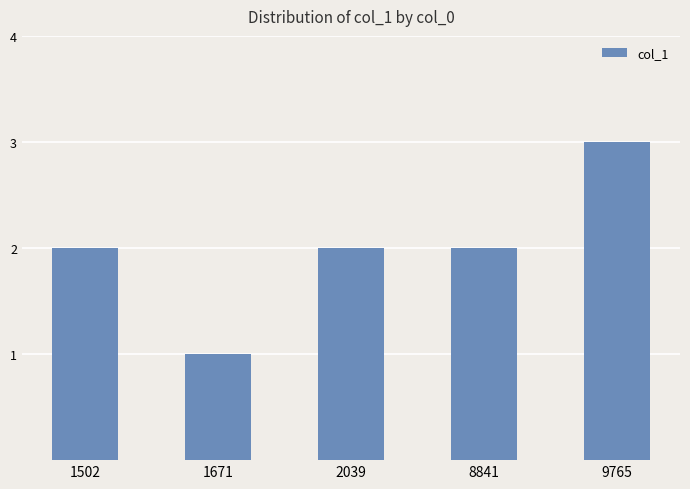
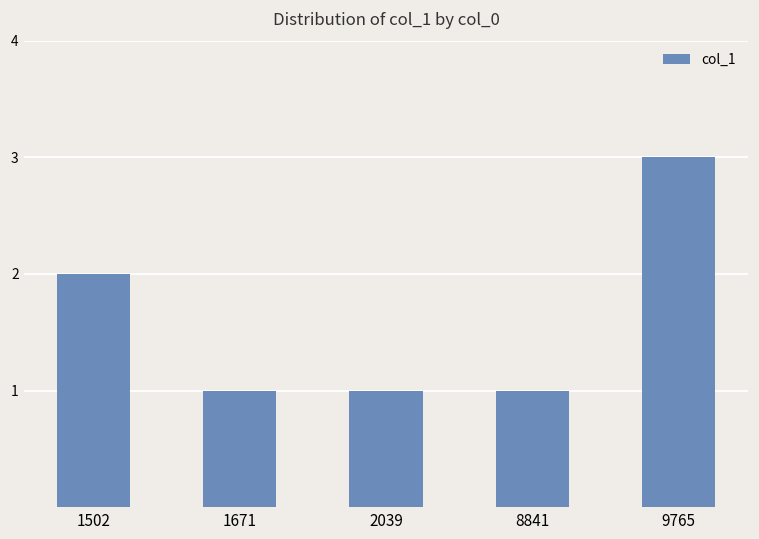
2039: 2 -> 1
8841: 2 -> 1
